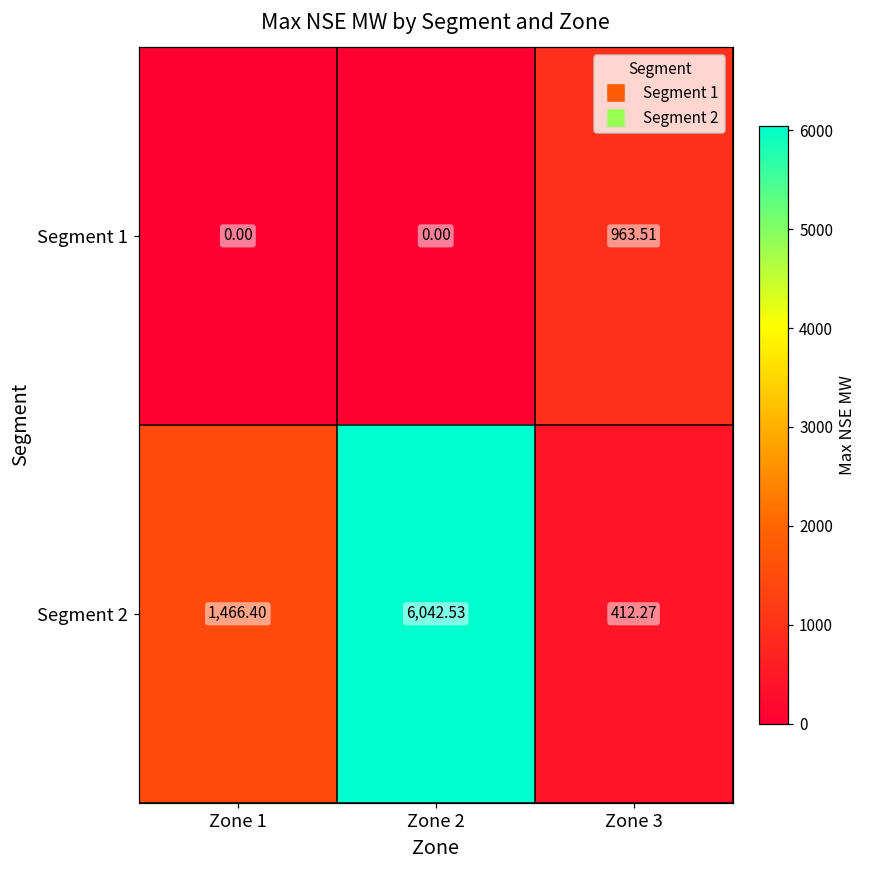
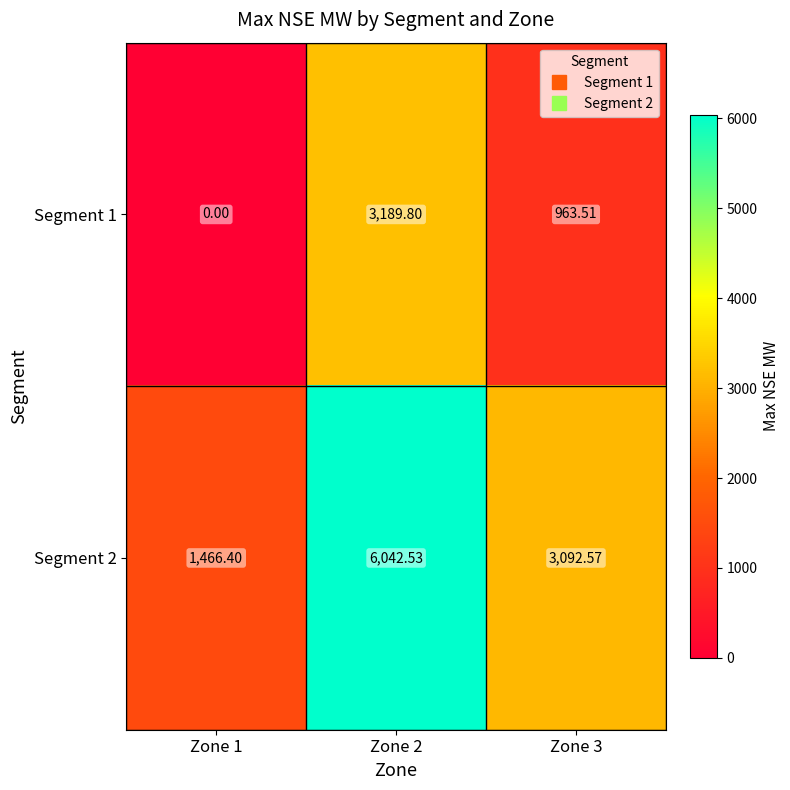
Segment 1, Zone 2: 0.00 -> 3,189.80
Segment 2, Zone 3: 412.27 -> 3,092.57
